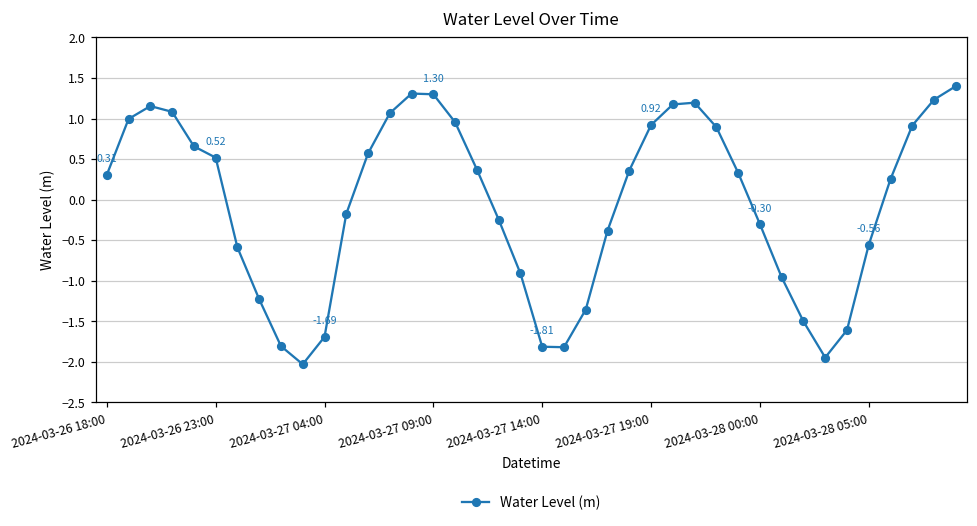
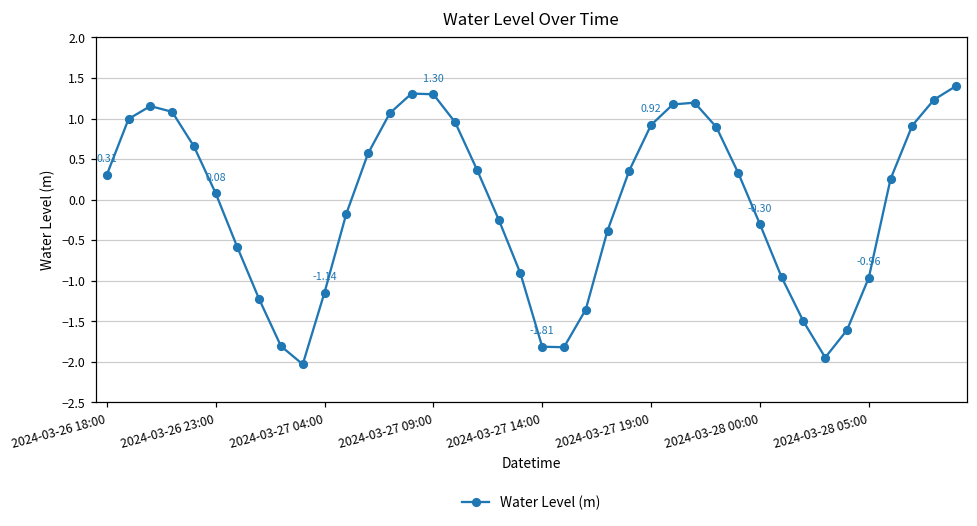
2024-03-26 23:00: 0.52 -> 0.08
2024-03-27 04:00: -1.69 -> -1.14
2024-03-28 05:00: -0.56 -> -0.96
